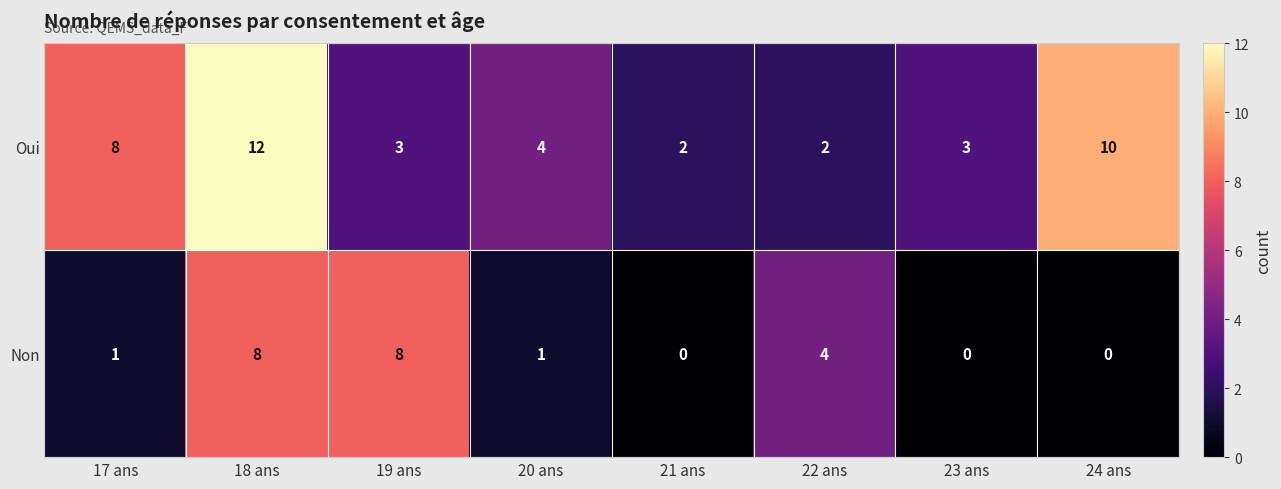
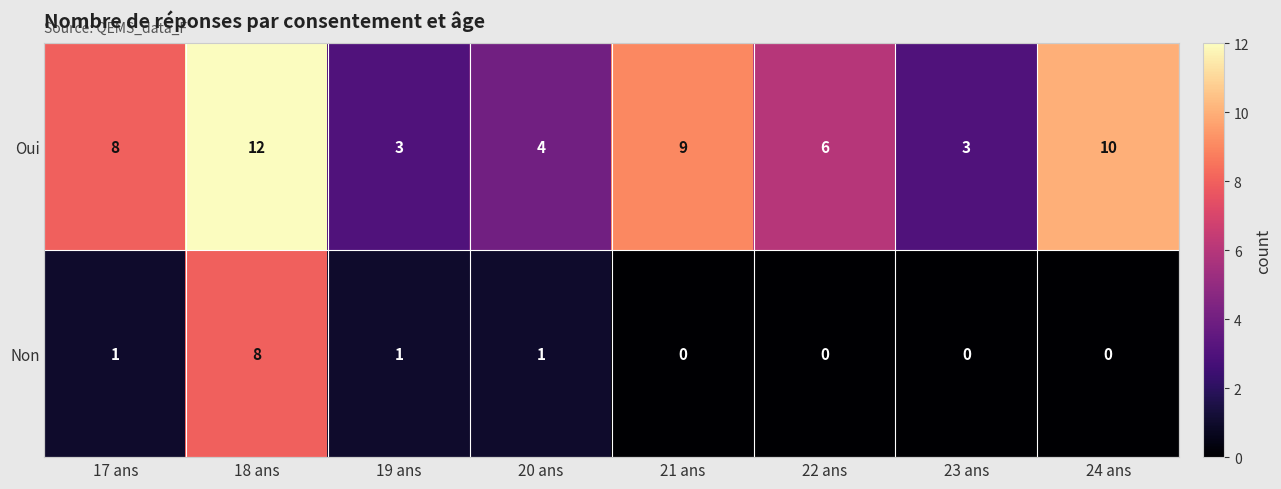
Oui, 21 ans: 2 -> 9
Oui, 22 ans: 2 -> 6
Non, 19 ans: 8 -> 1
Non, 22 ans: 4 -> 0
